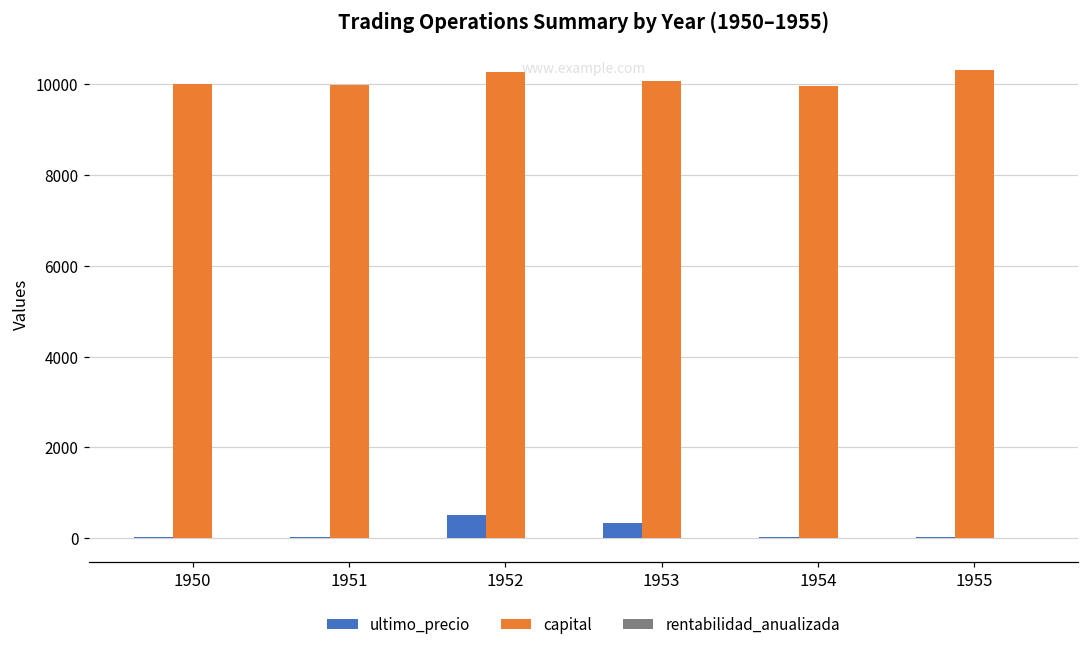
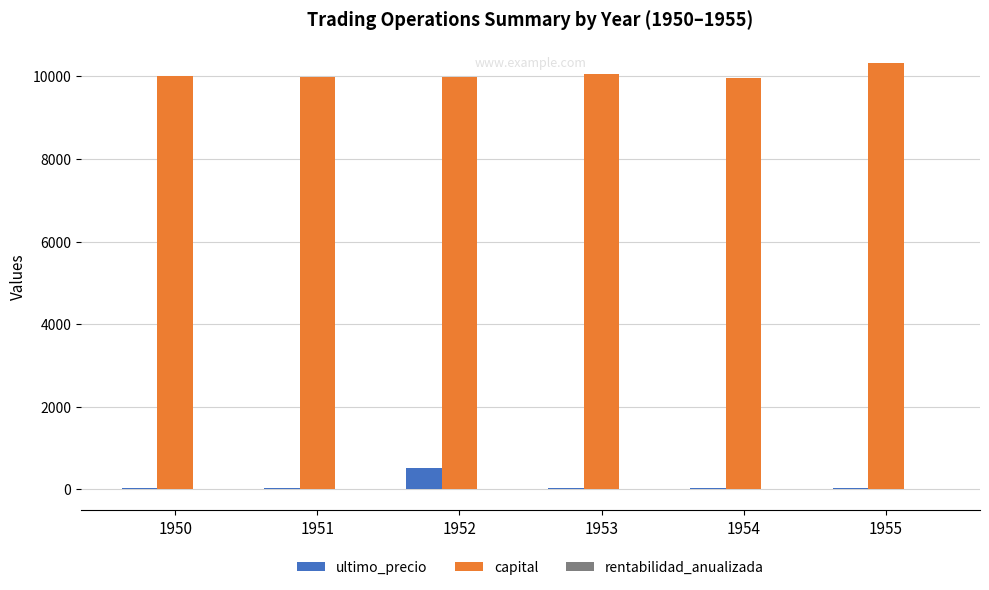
capital, 1952: 10300 -> 10000
ultimo_precio, 1953: 300 -> 0
